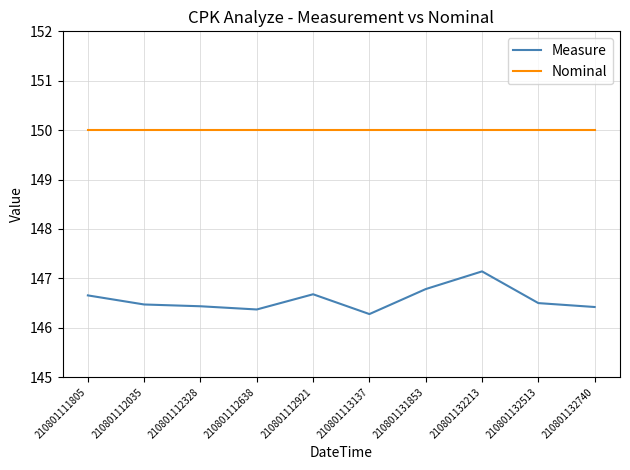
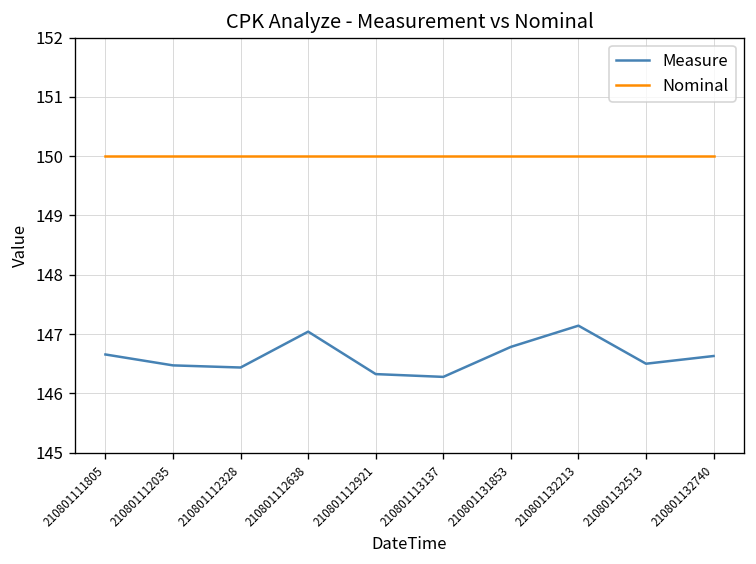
Measure, 210801112638: 146.4 -> 147.0
Measure, 210801112921: 146.7 -> 146.3
Measure, 210801132740: 146.4 -> 146.6
